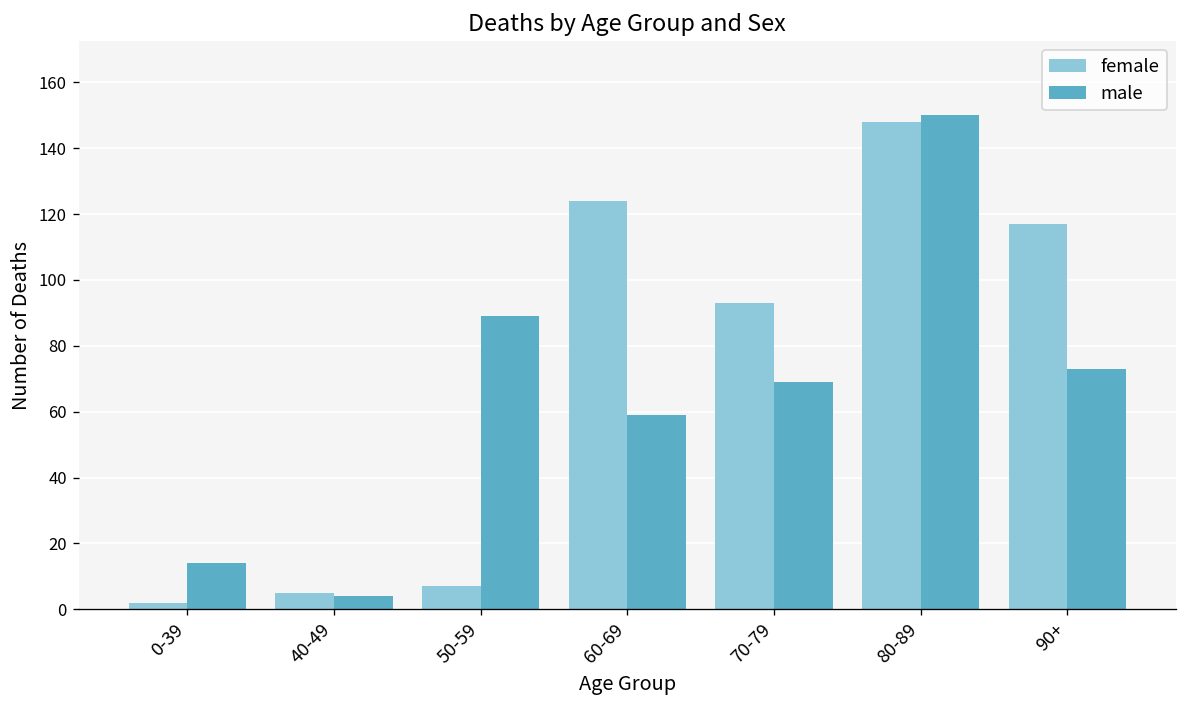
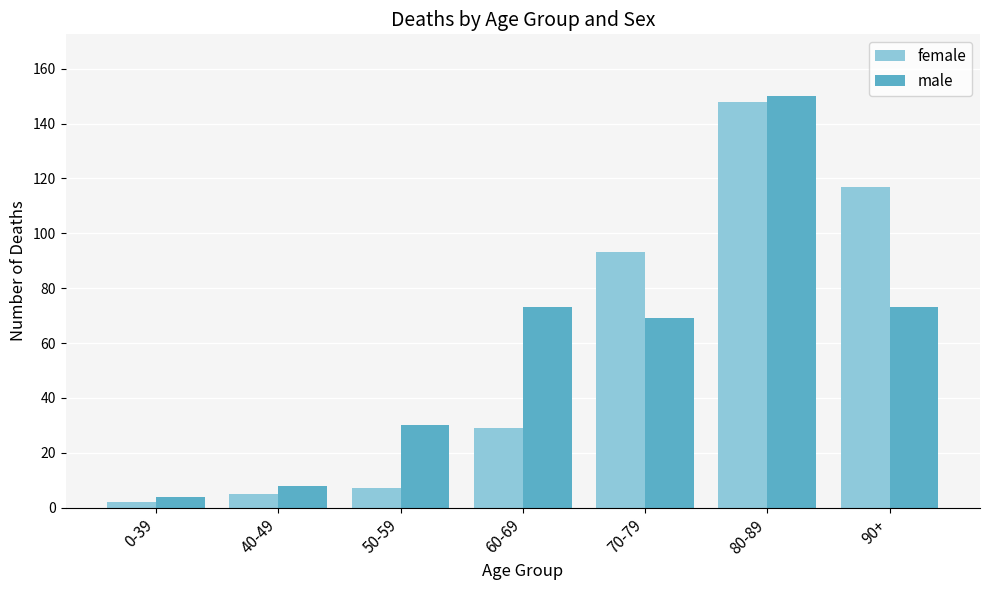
male, 0-39: 14 -> 4
male, 40-49: 4 -> 8
male, 50-59: 89 -> 30
female, 60-69: 124 -> 29
male, 60-69: 59 -> 73
